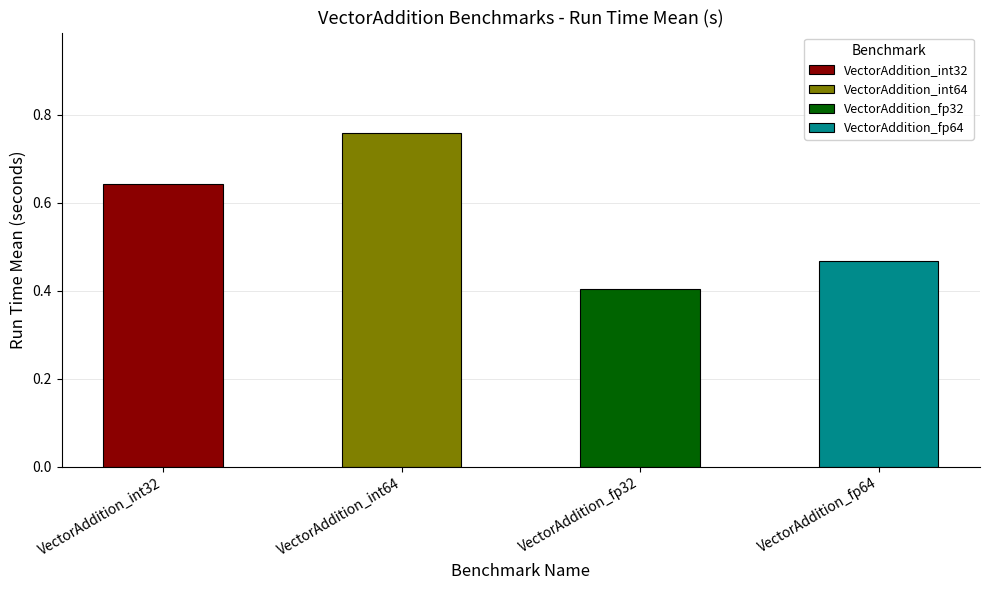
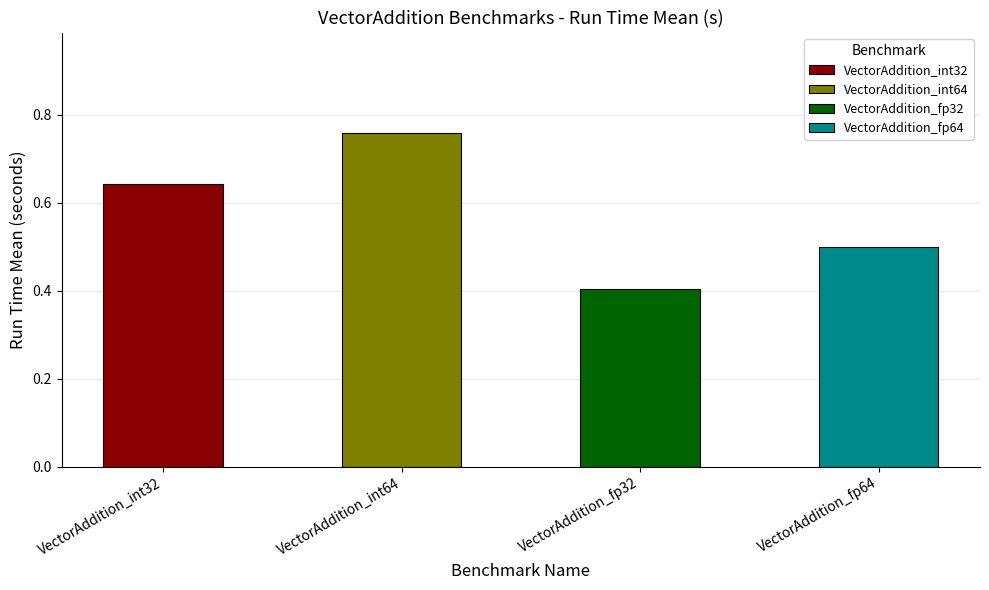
VectorAddition_fp64: 0.47 -> 0.50
